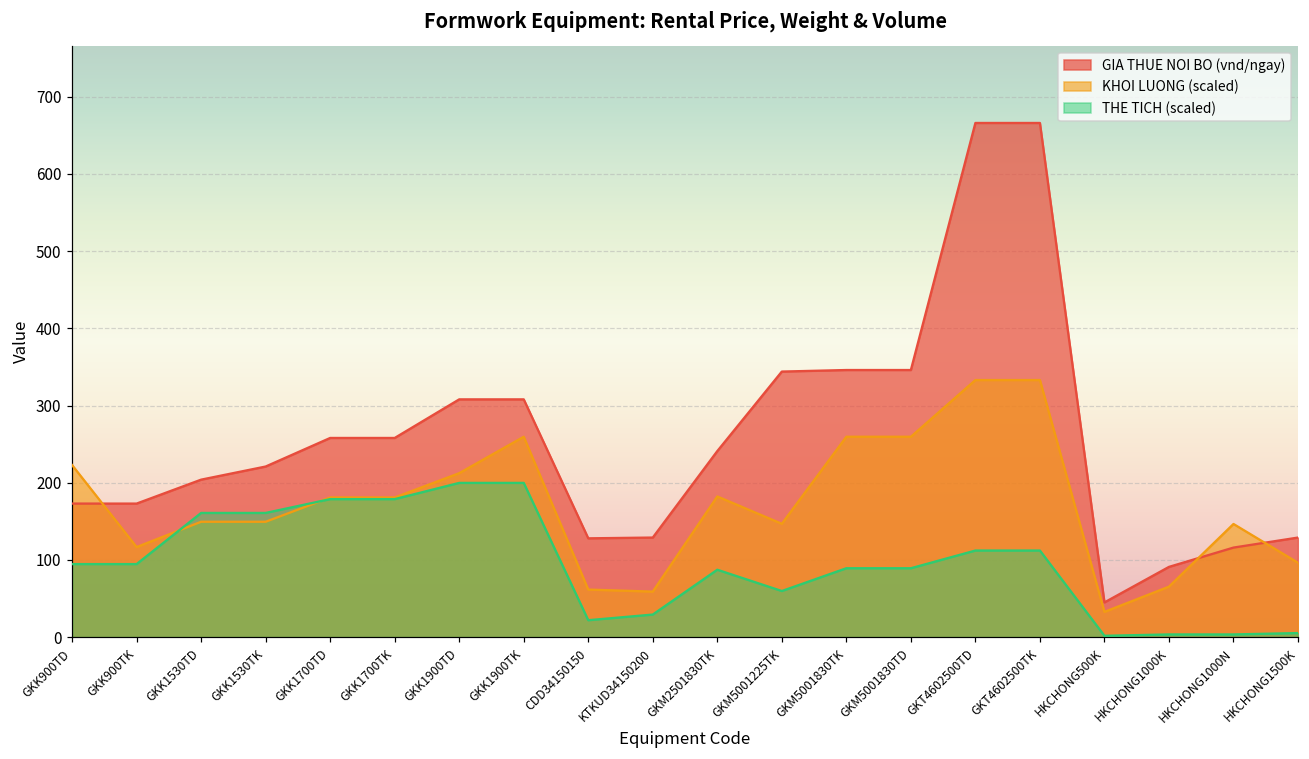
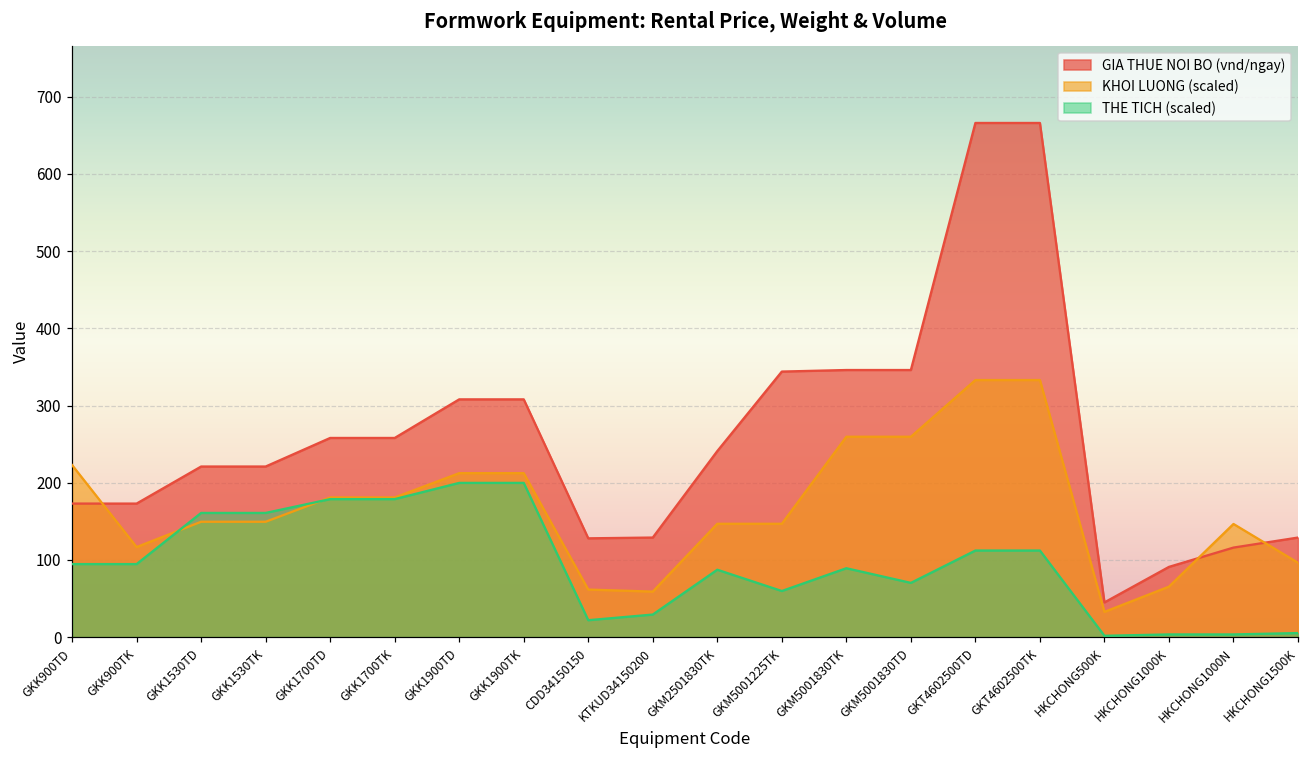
GIA THUE NOI BO (vnd/ngay), GKK1530TD: 200 -> 220
KHOI LUONG (scaled), GKK1900TK: 260 -> 210
KHOI LUONG (scaled), GKM2501830TK: 180 -> 150
THE TICH (scaled), GKM5001830TD: 90 -> 70
